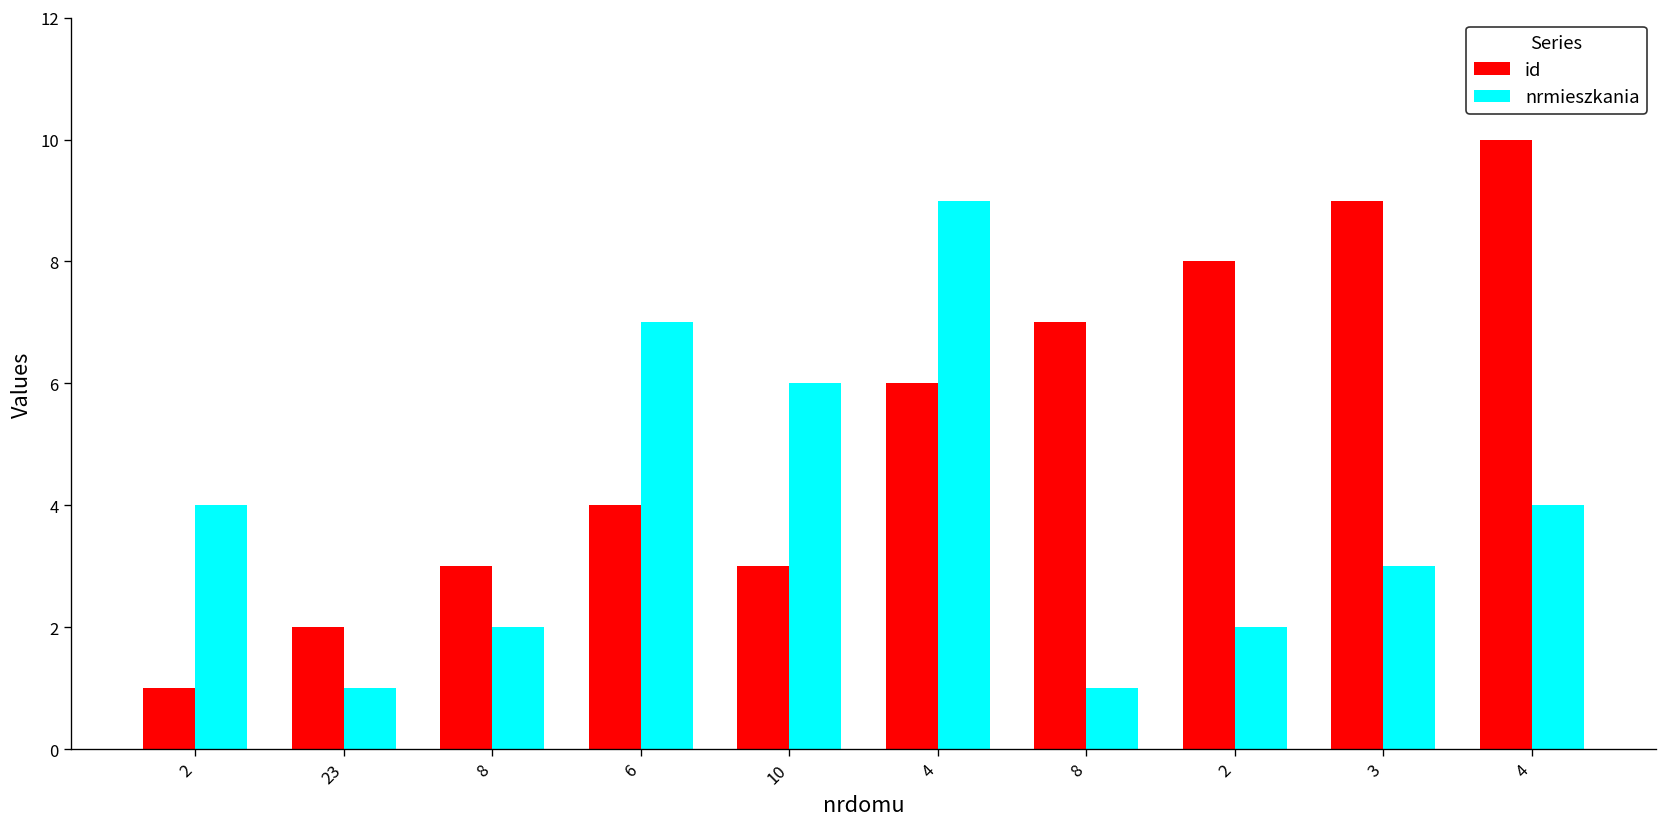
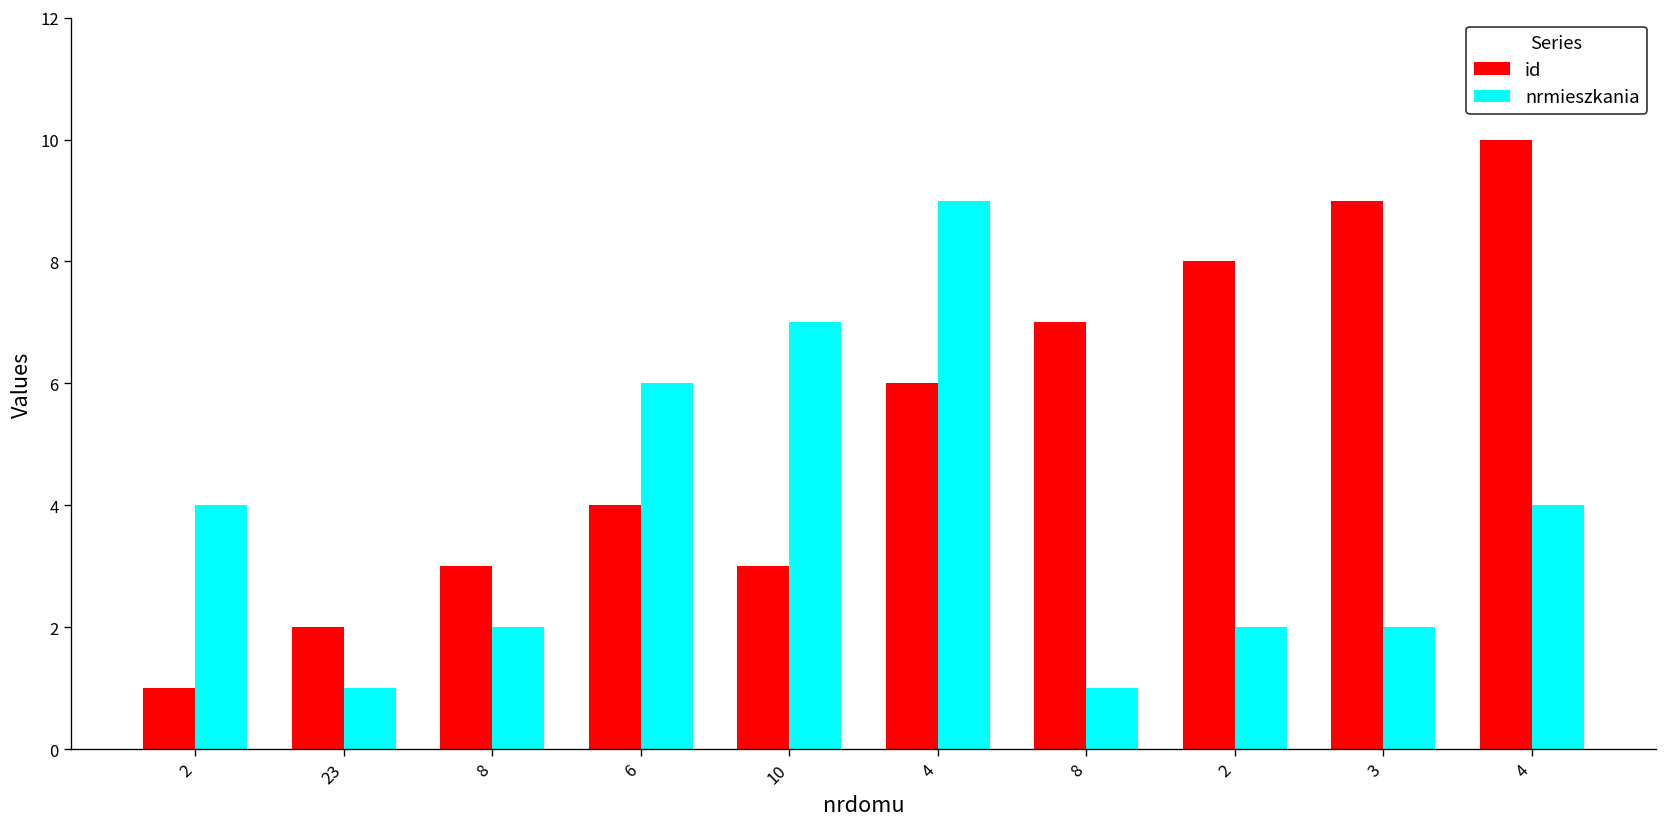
nrmieszkania, 6: 7 -> 6
nrmieszkania, 10: 6 -> 7
nrmieszkania, 3: 3 -> 2
